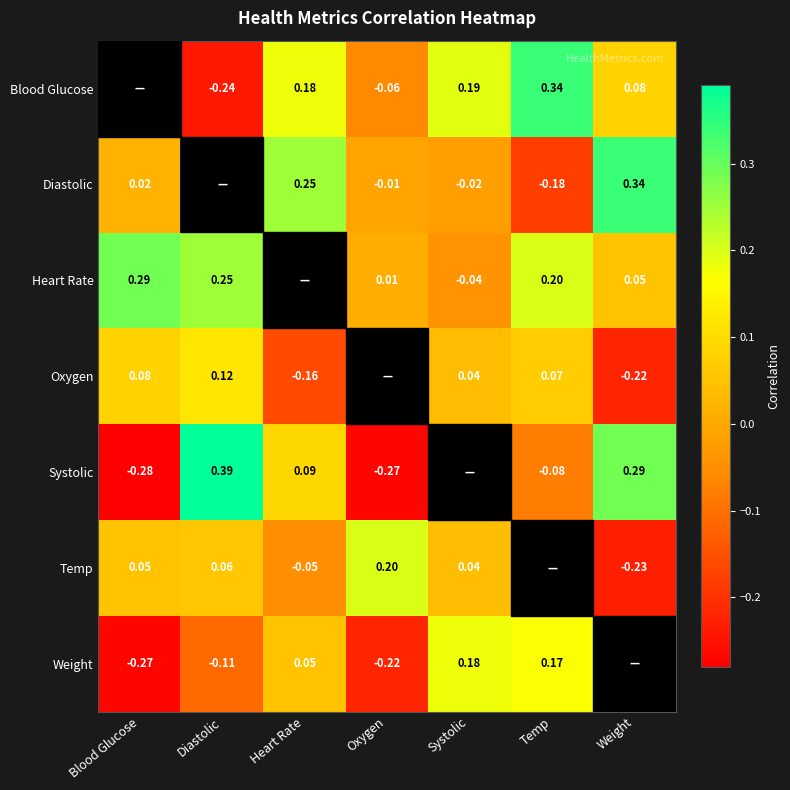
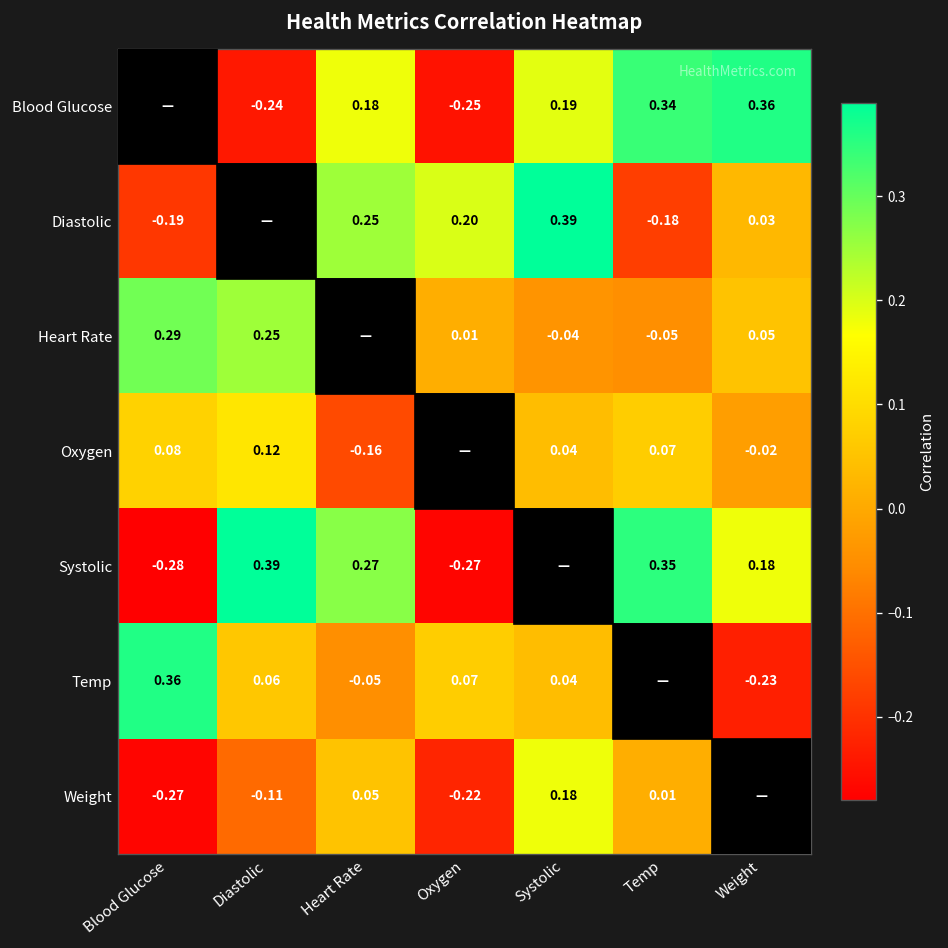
Blood Glucose, Oxygen: -0.06 -> -0.25
Blood Glucose, Weight: 0.08 -> 0.36
Diastolic, Blood Glucose: 0.02 -> -0.19
Diastolic, Oxygen: -0.01 -> 0.20
Diastolic, Systolic: -0.02 -> 0.39
Diastolic, Weight: 0.34 -> 0.03
Heart Rate, Temp: 0.20 -> -0.05
Oxygen, Weight: -0.22 -> -0.02
Systolic, Heart Rate: 0.09 -> 0.27
Systolic, Temp: -0.08 -> 0.35
Systolic, Weight: 0.29 -> 0.18
Temp, Blood Glucose: 0.05 -> 0.36
Temp, Oxygen: 0.20 -> 0.07
Weight, Temp: 0.17 -> 0.01
